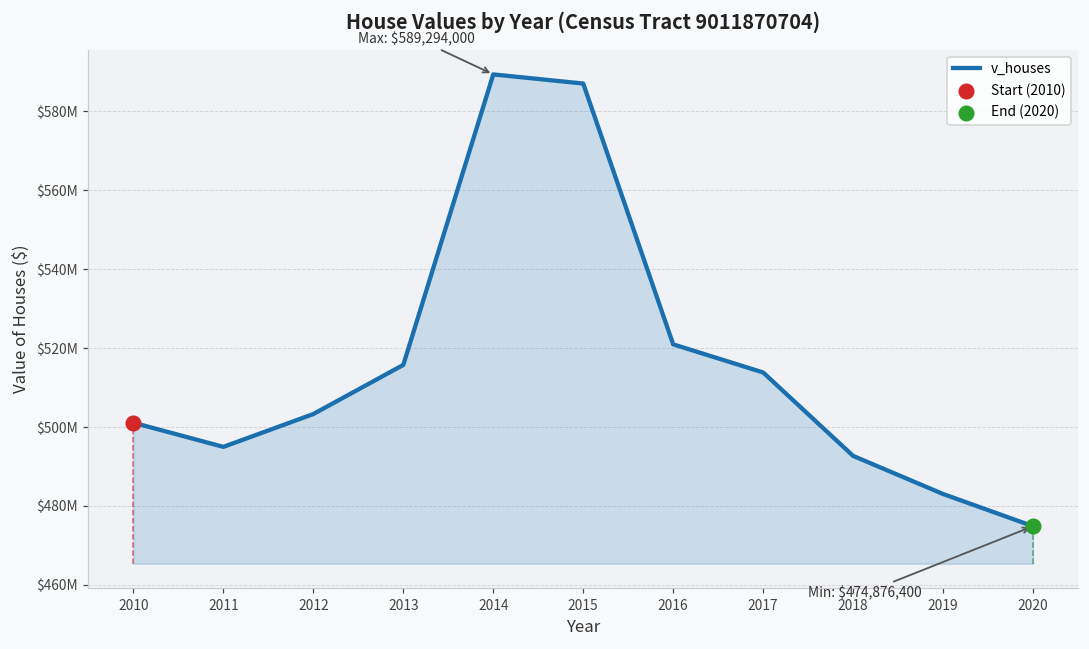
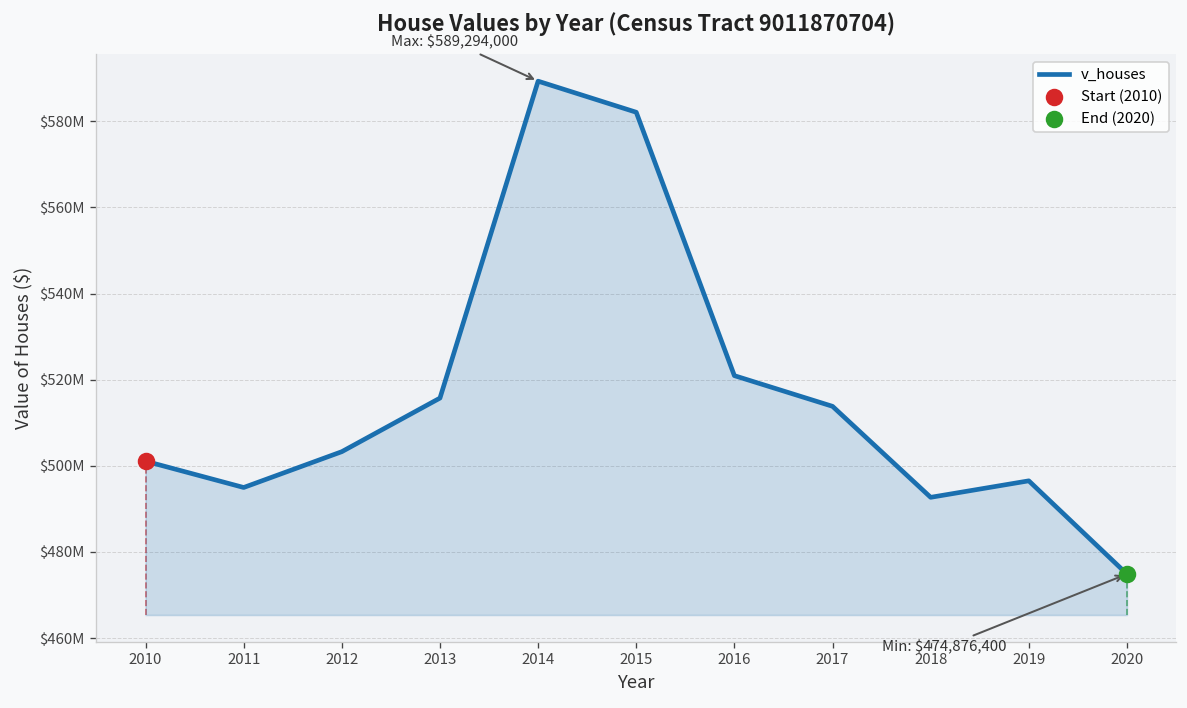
v_houses, 2015: $587000000 -> $582000000
v_houses, 2019: $483000000 -> $497000000
